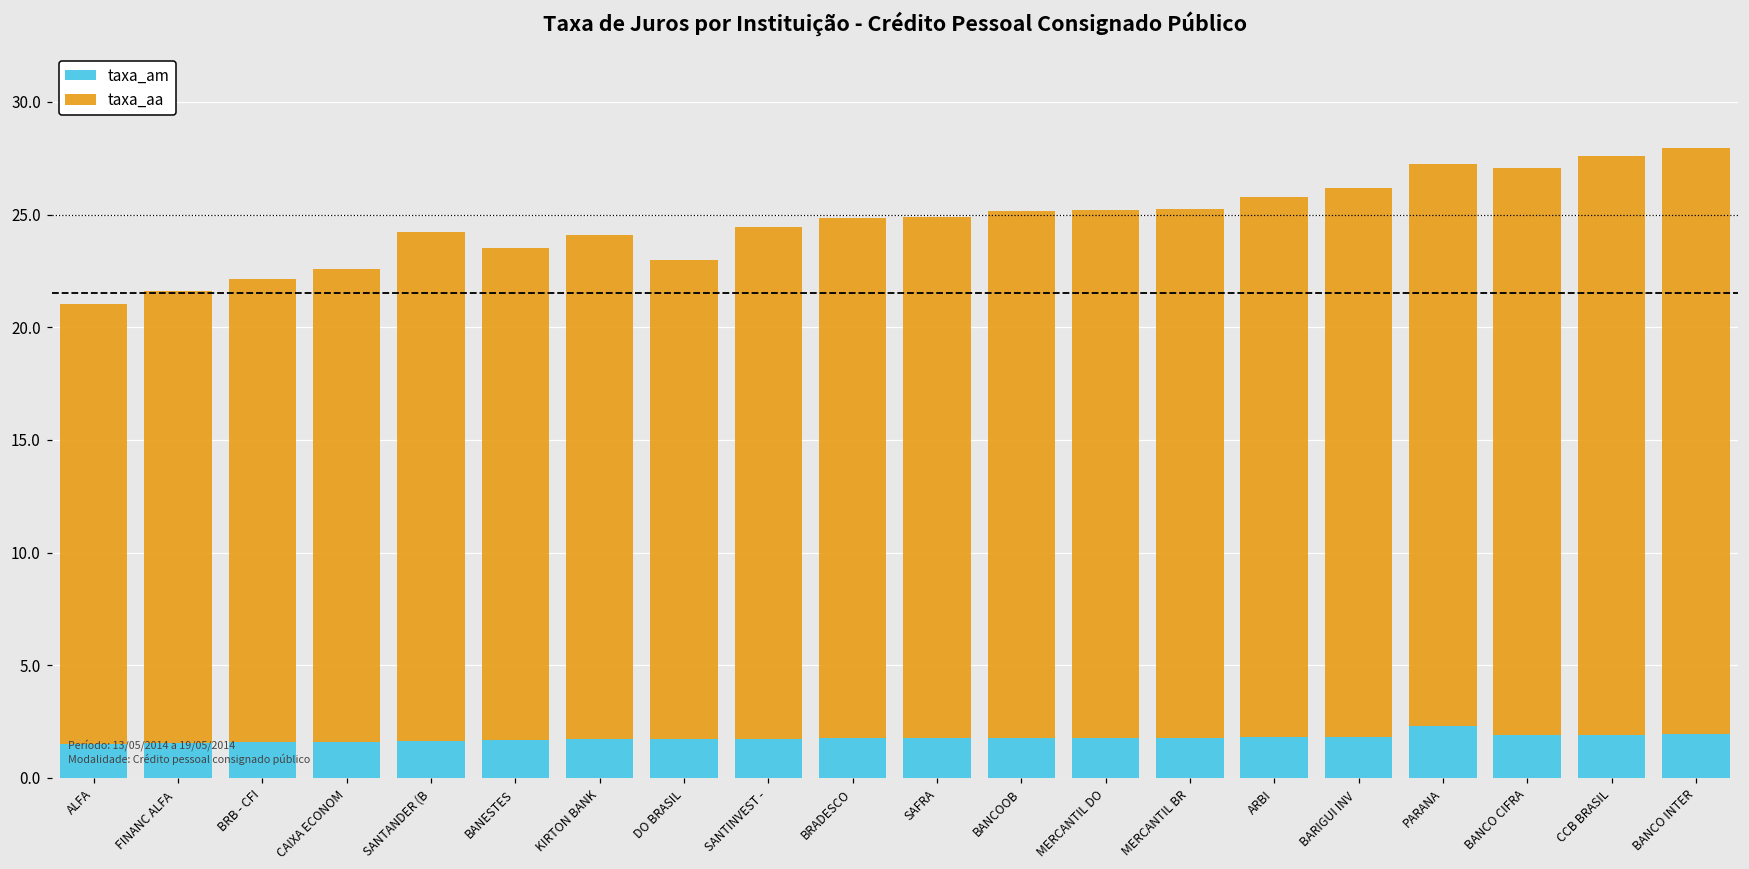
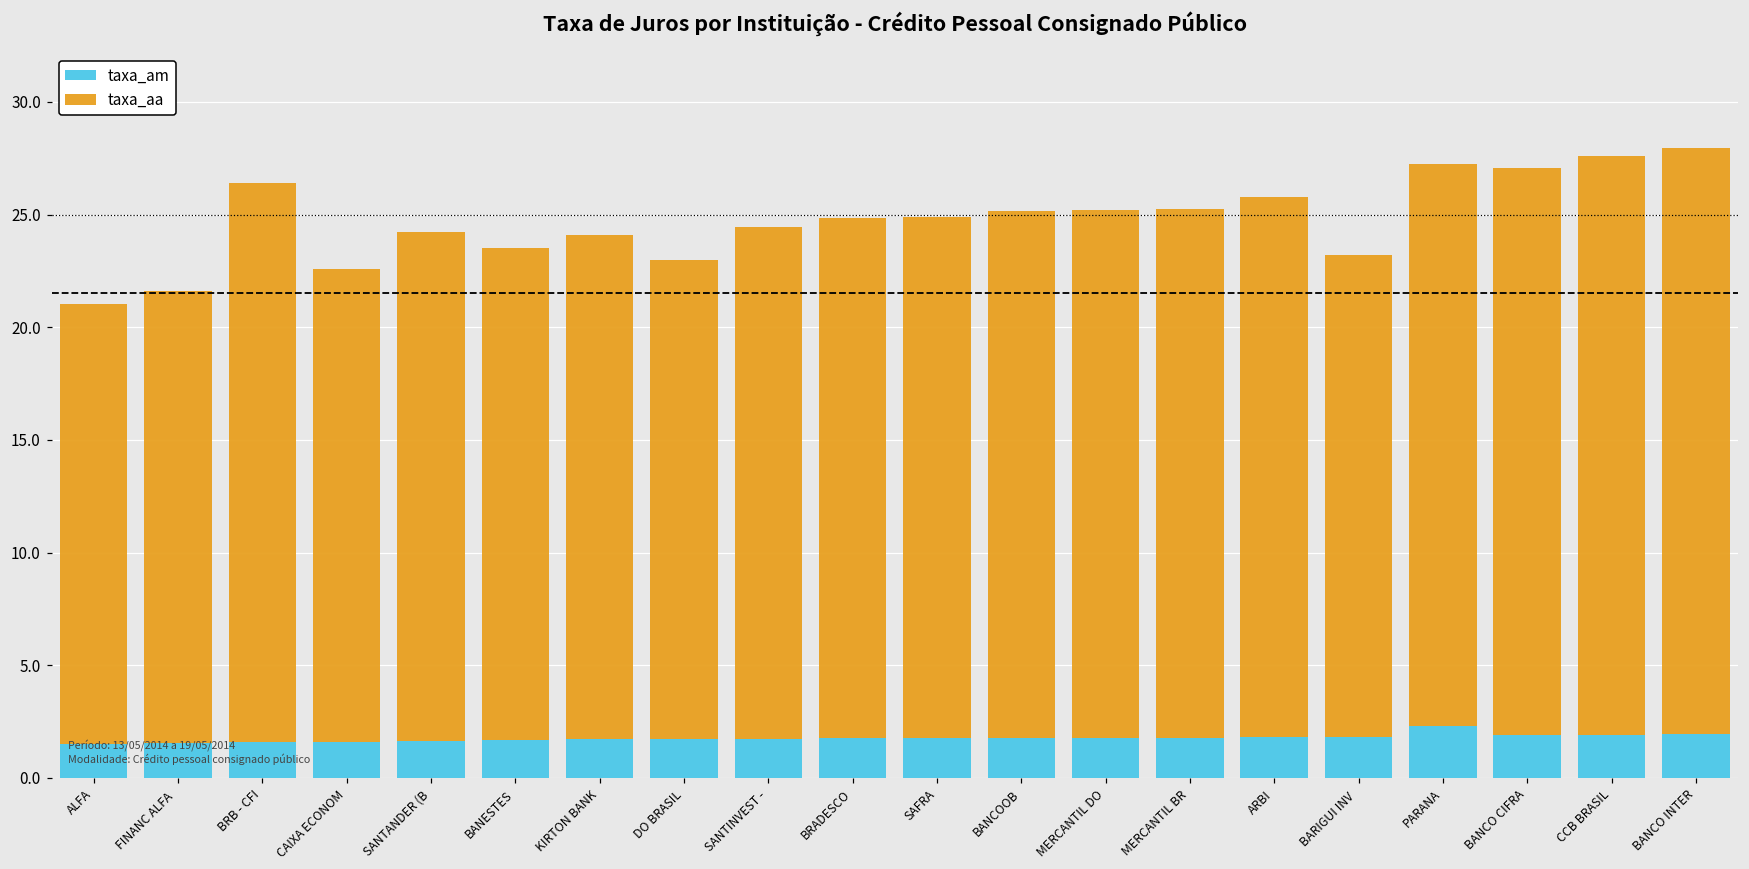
taxa_aa, BRB - CFI: 20.6 -> 24.8
taxa_aa, BARIGUI INV: 24.3 -> 21.4
